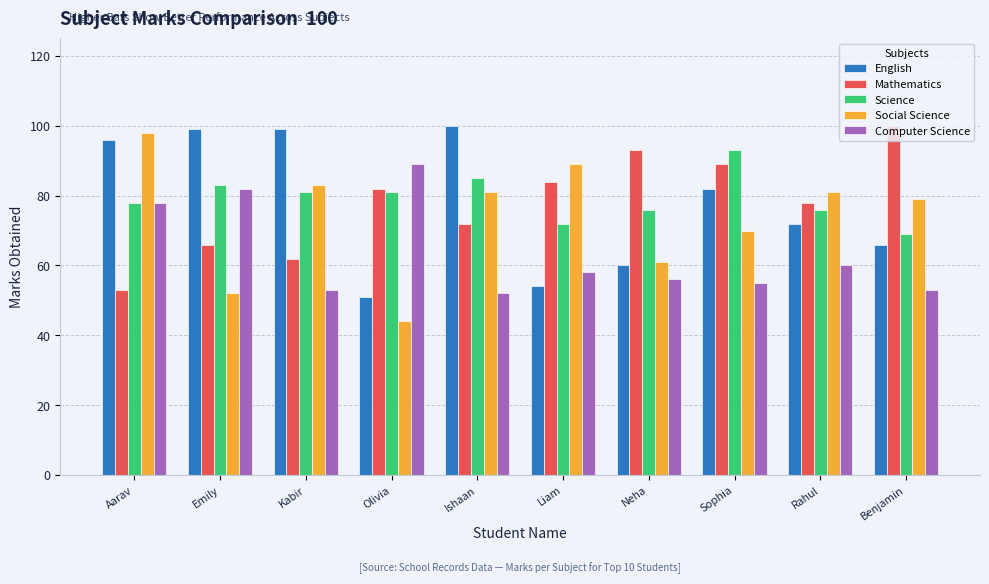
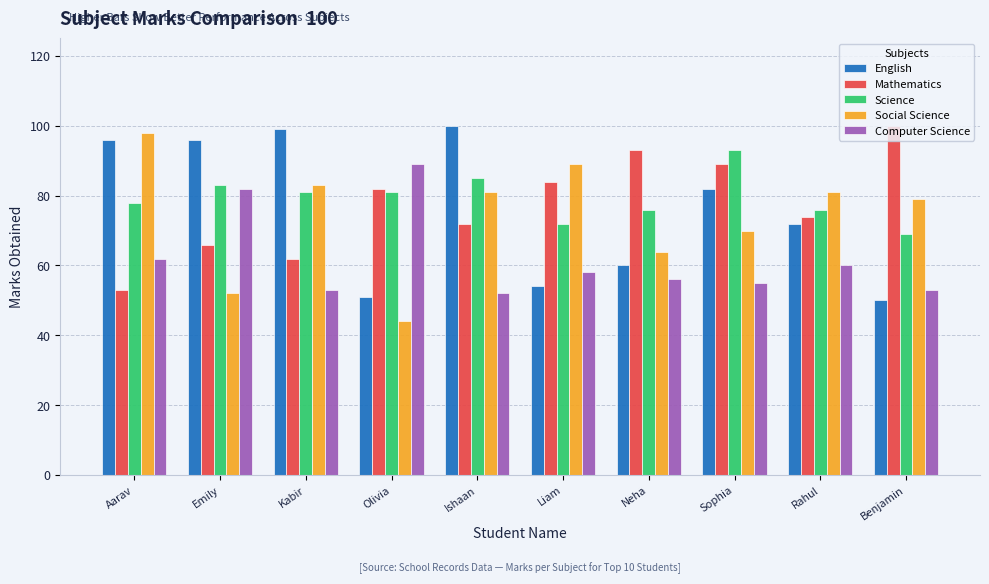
Computer Science, Aarav: 78 -> 62
English, Emily: 99 -> 96
Social Science, Neha: 61 -> 64
Mathematics, Rahul: 78 -> 74
English, Benjamin: 66 -> 50
